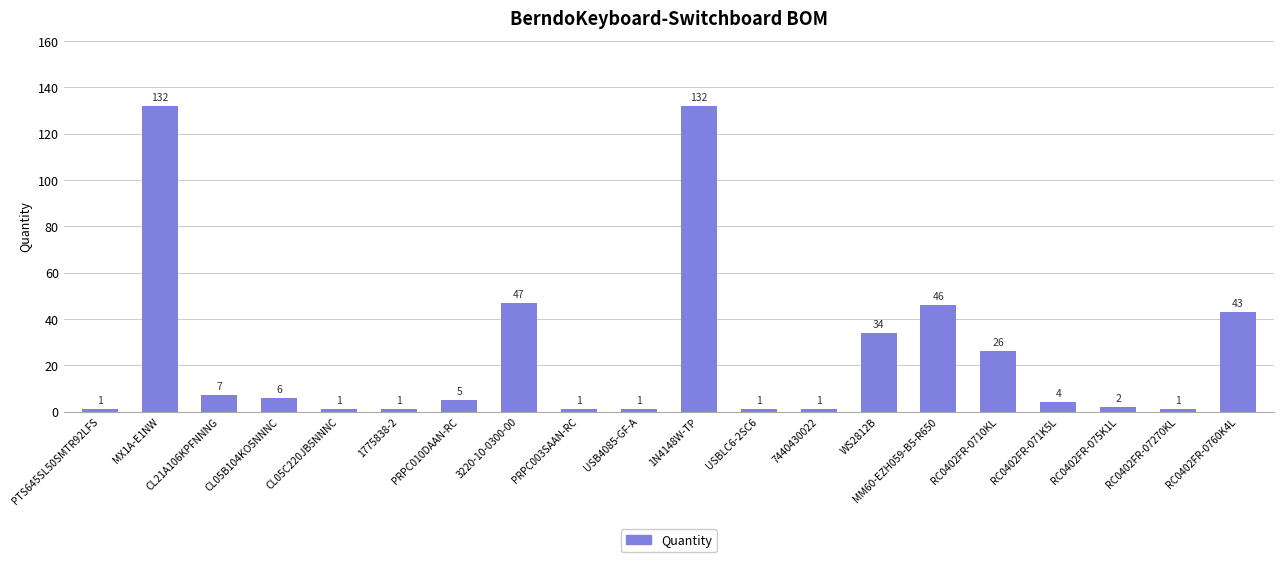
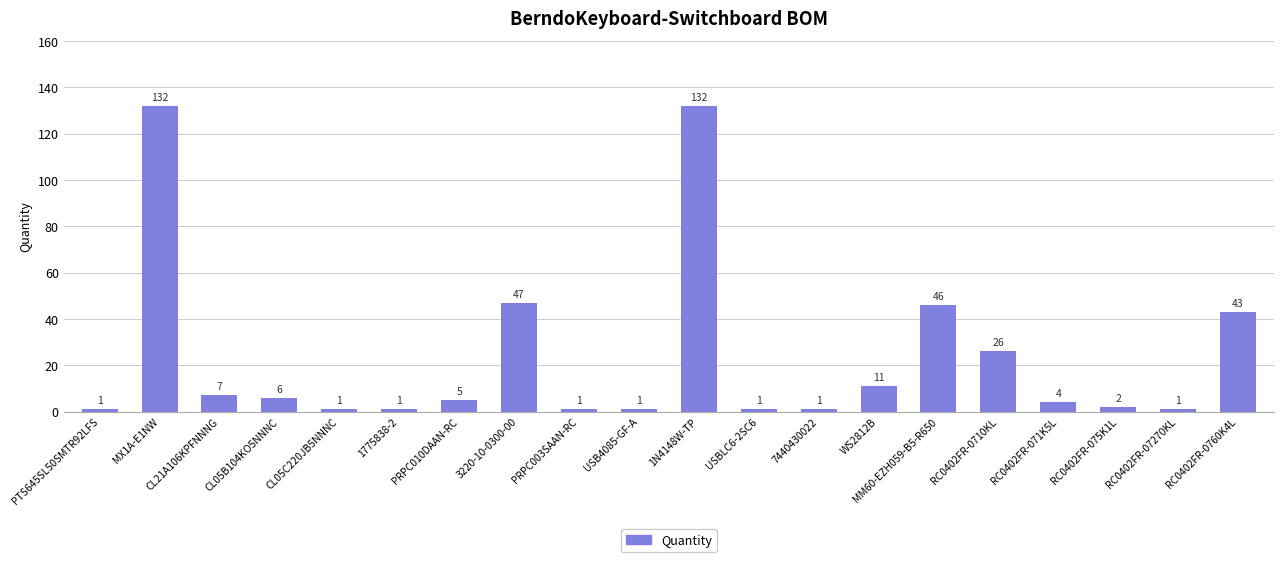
WS2812B: 34 -> 11
